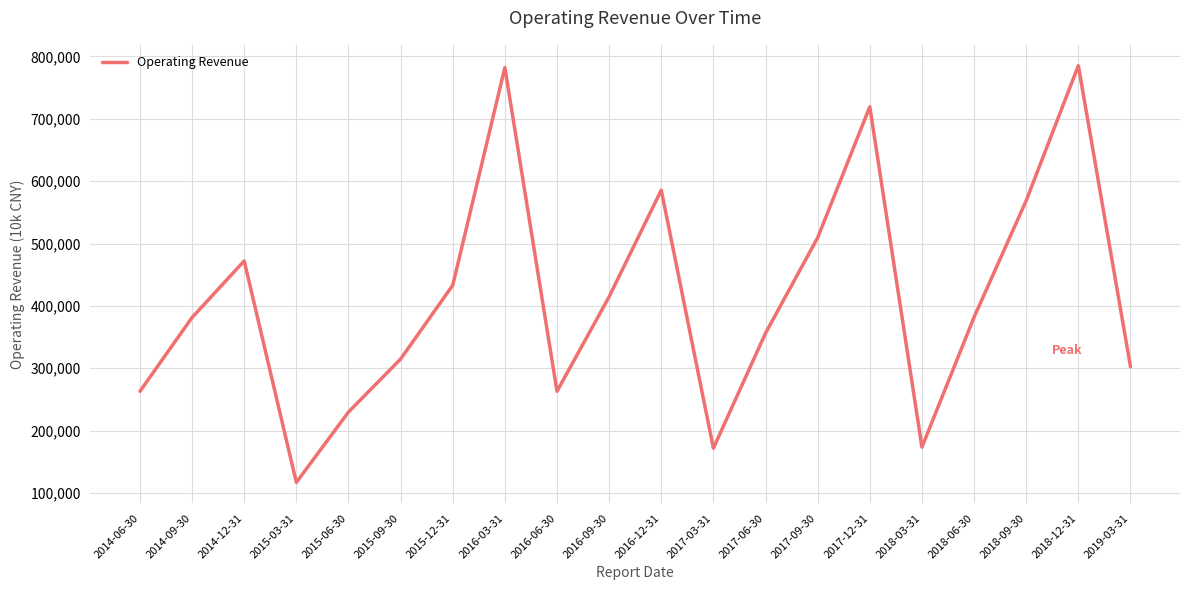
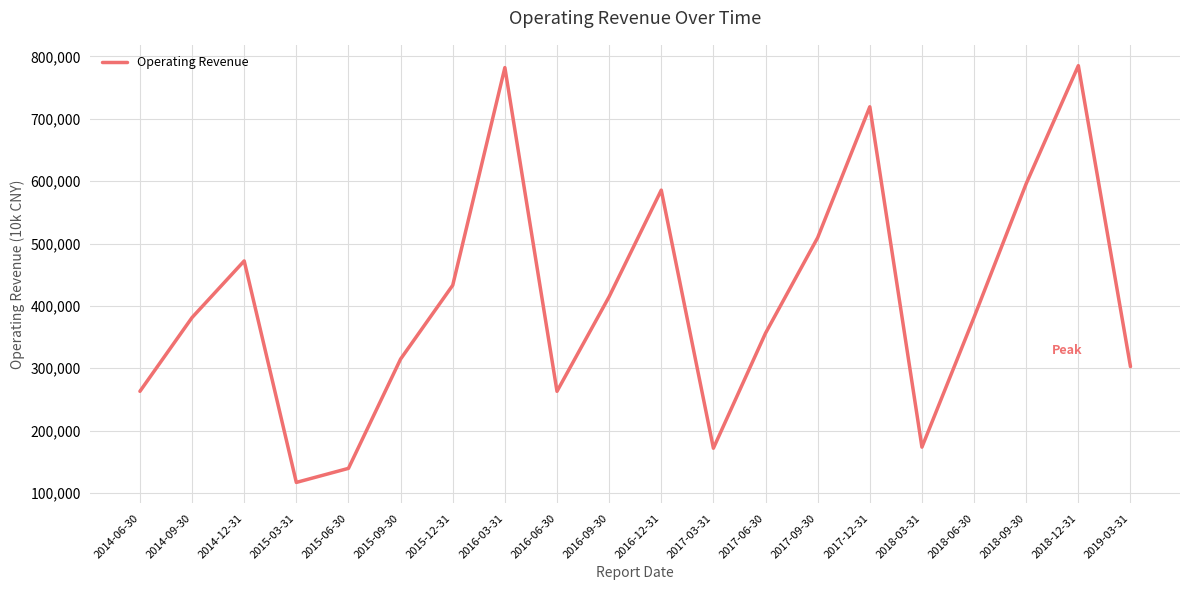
2015-06-30: 230,000 -> 140,000
2018-09-30: 570,000 -> 600,000
